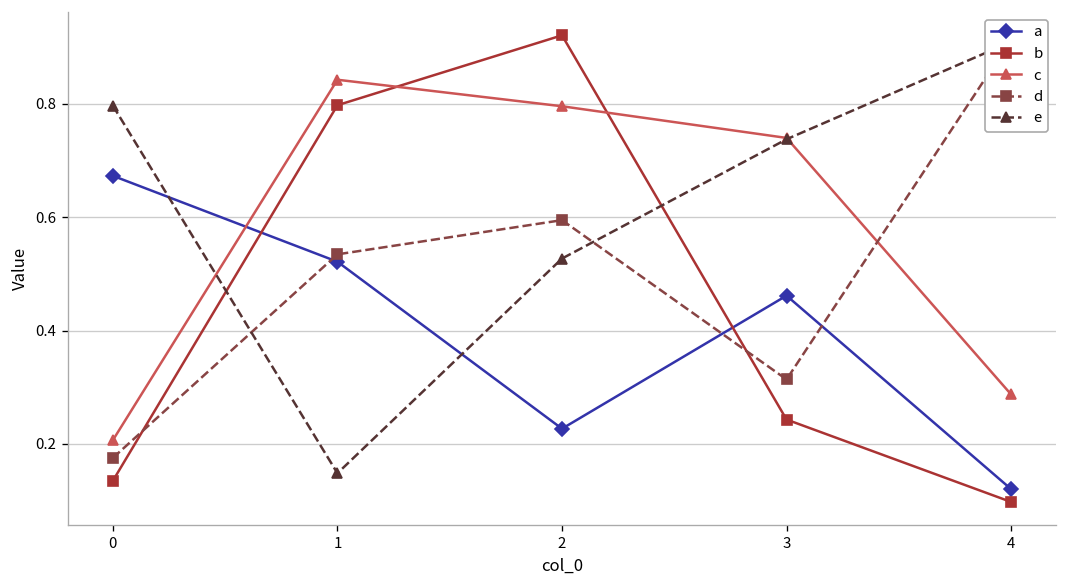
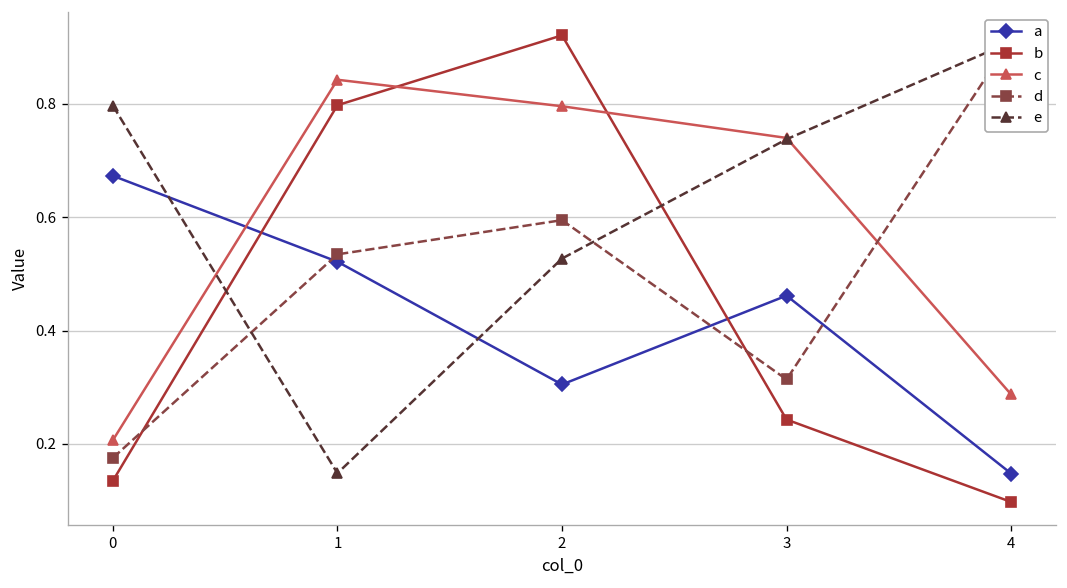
a, 2: 0.23 -> 0.30
a, 4: 0.12 -> 0.15
